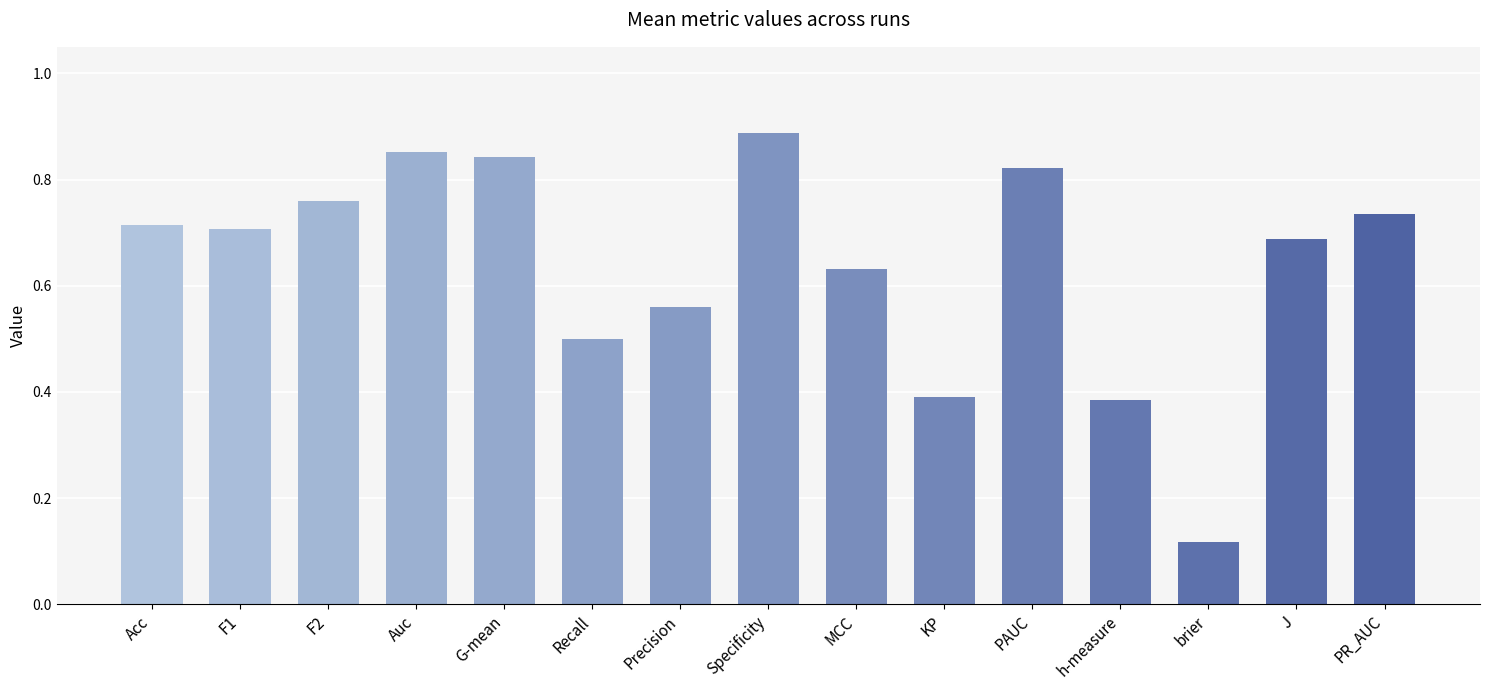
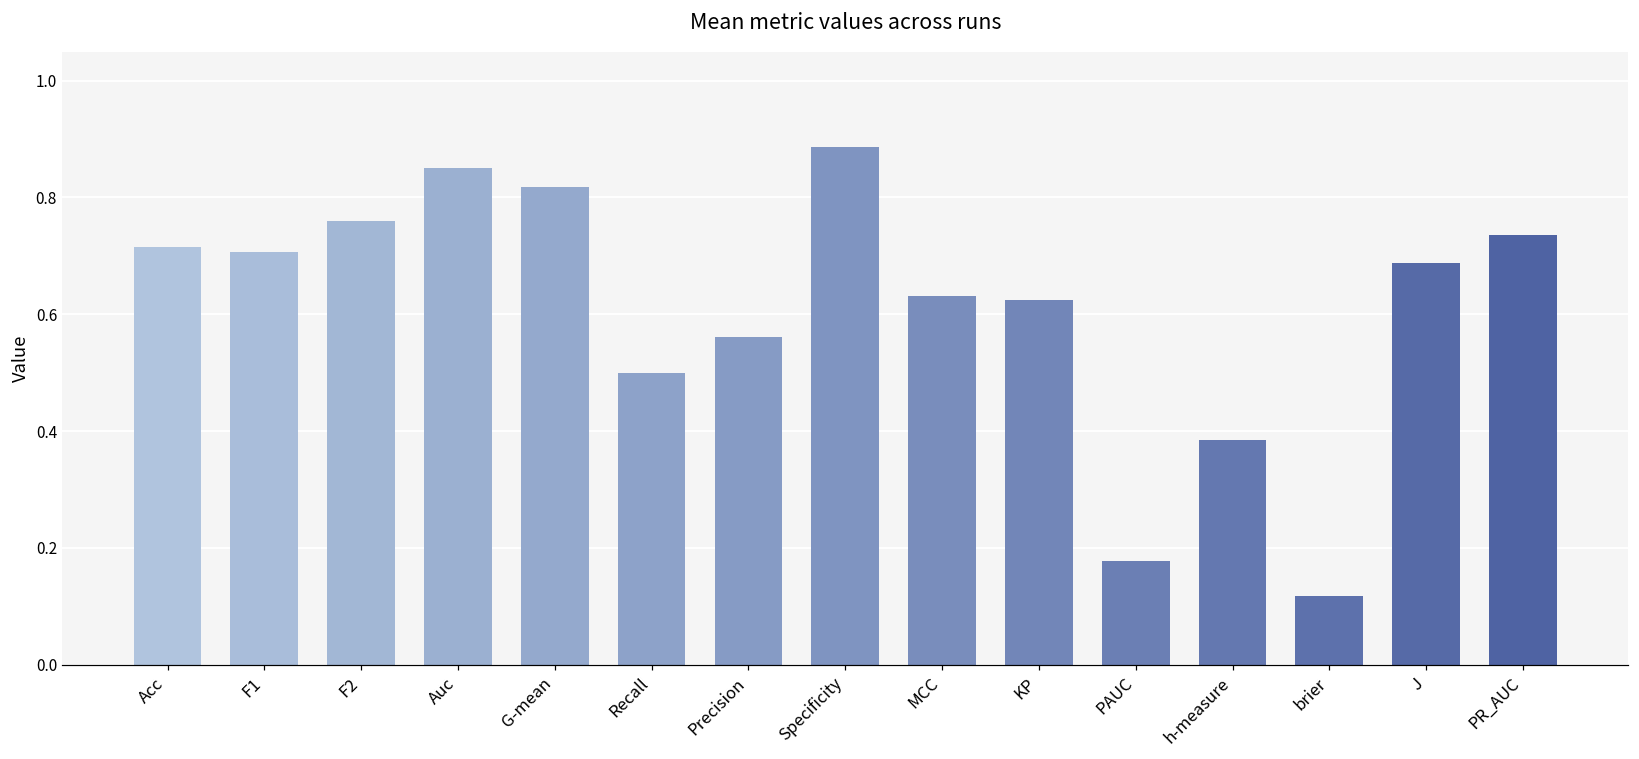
G-mean: 0.84 -> 0.82
KP: 0.39 -> 0.62
PAUC: 0.82 -> 0.18
